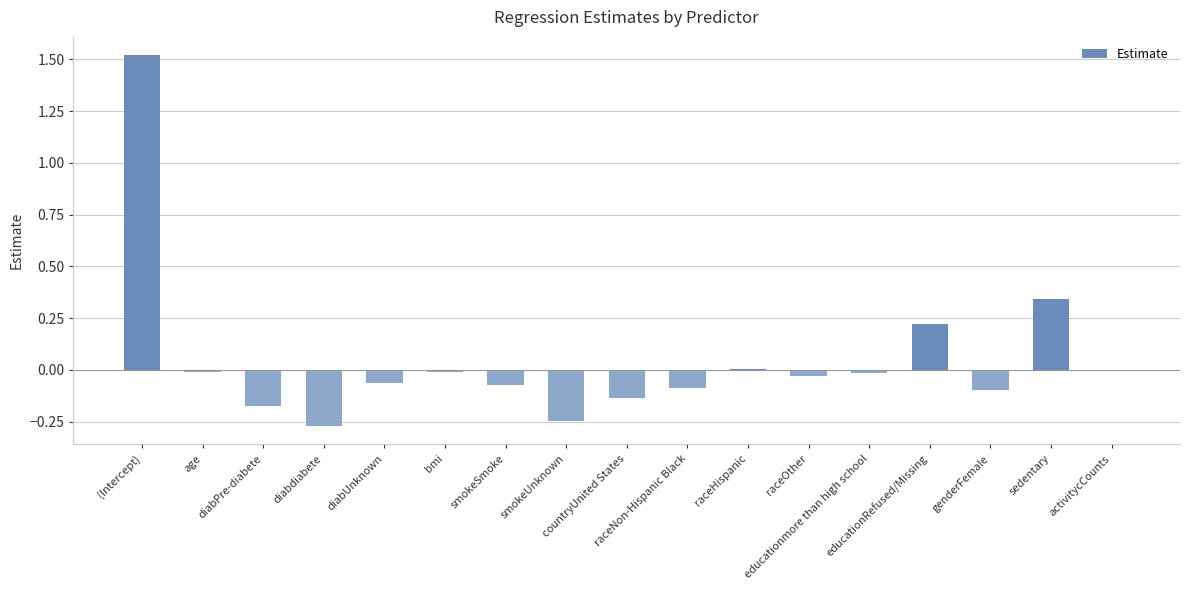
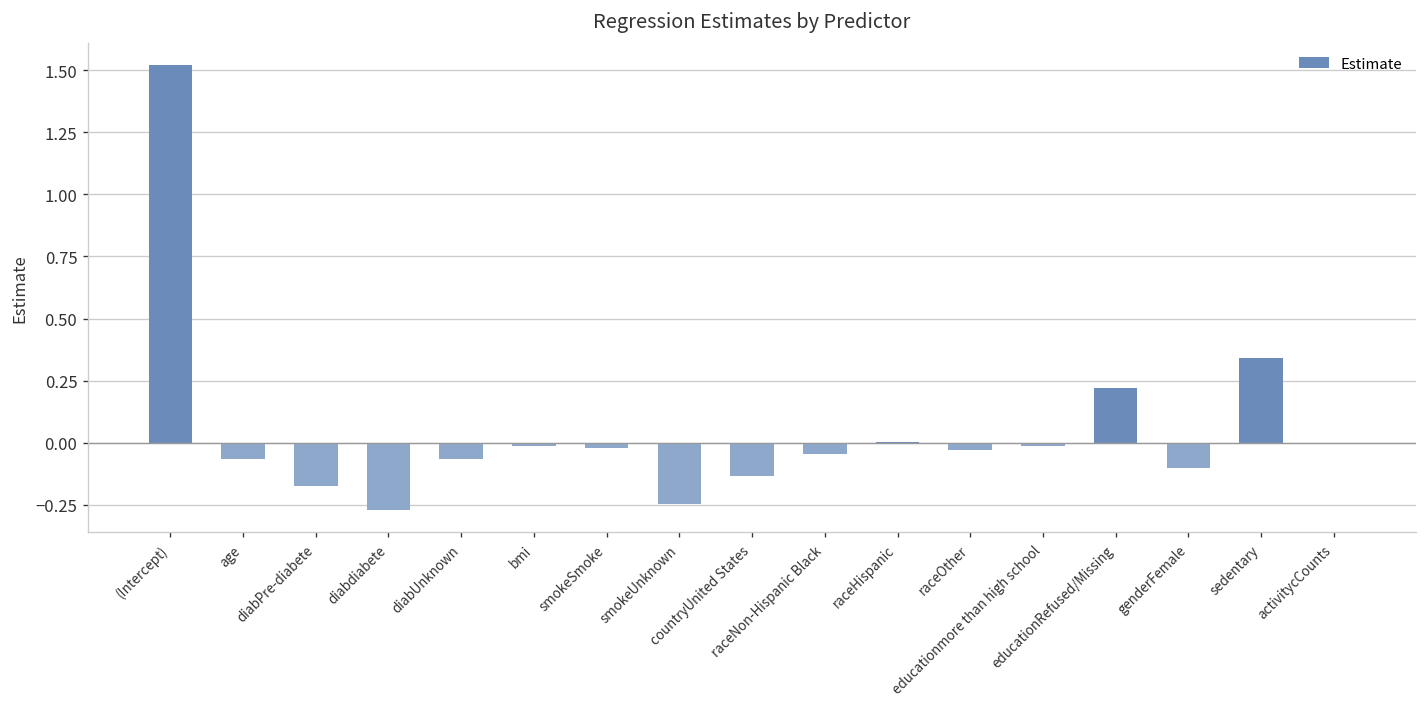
age: -0.01 -> -0.06
smokeSmoke: -0.07 -> -0.02
raceNon-Hispanic Black: -0.09 -> -0.04
